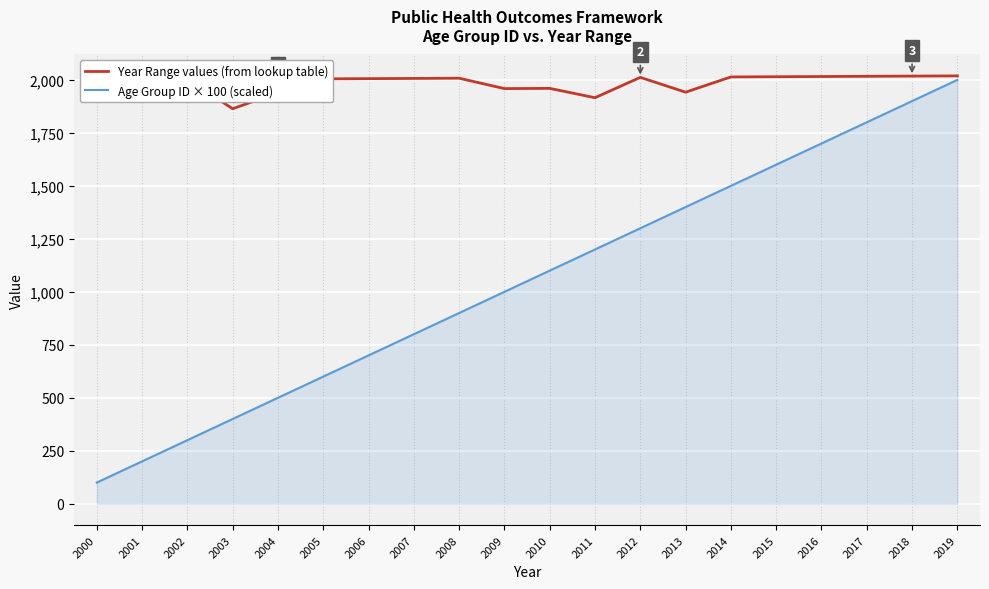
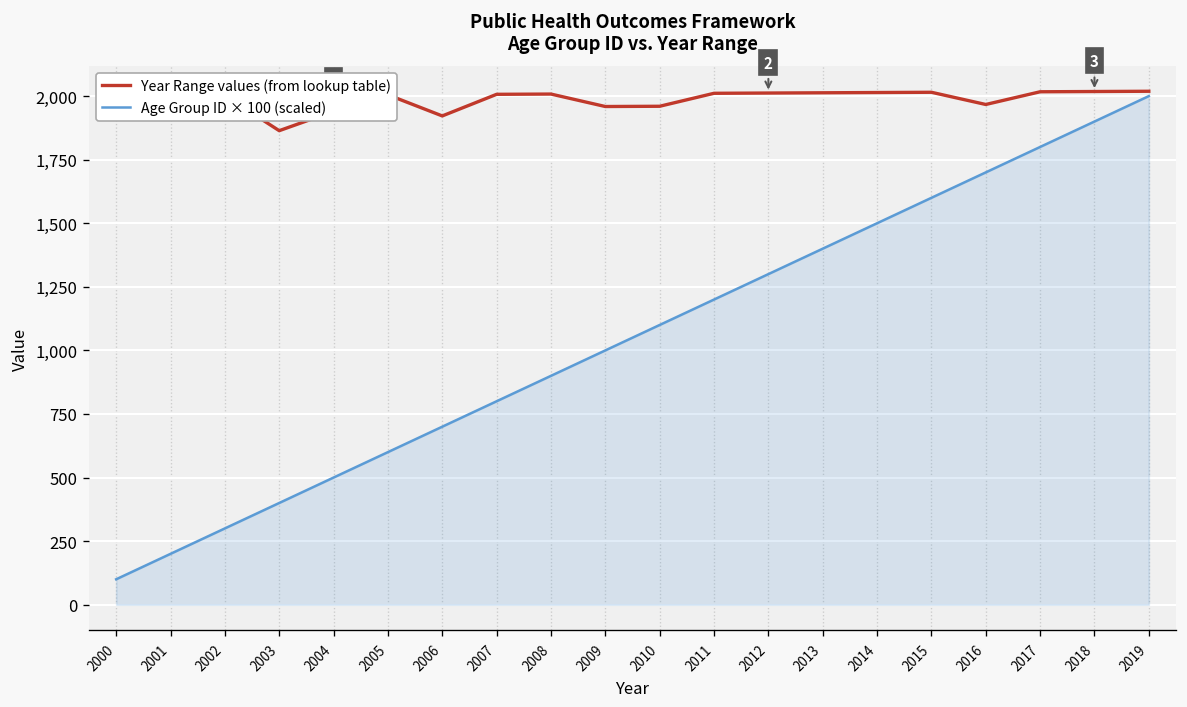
Year Range values (from lookup table), 2006: 2,010 -> 1,920
Year Range values (from lookup table), 2011: 1,920 -> 2,010
Year Range values (from lookup table), 2013: 1,940 -> 2,010
Year Range values (from lookup table), 2016: 2,020 -> 1,970
